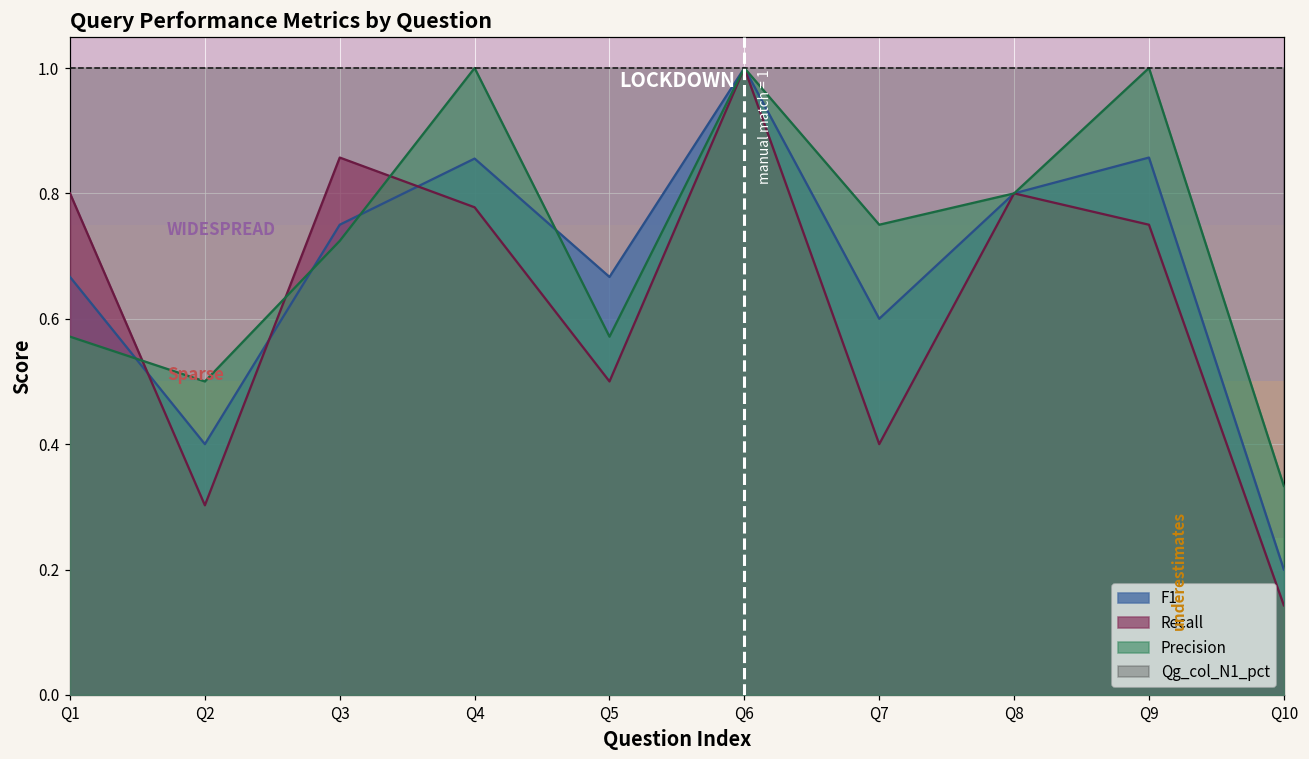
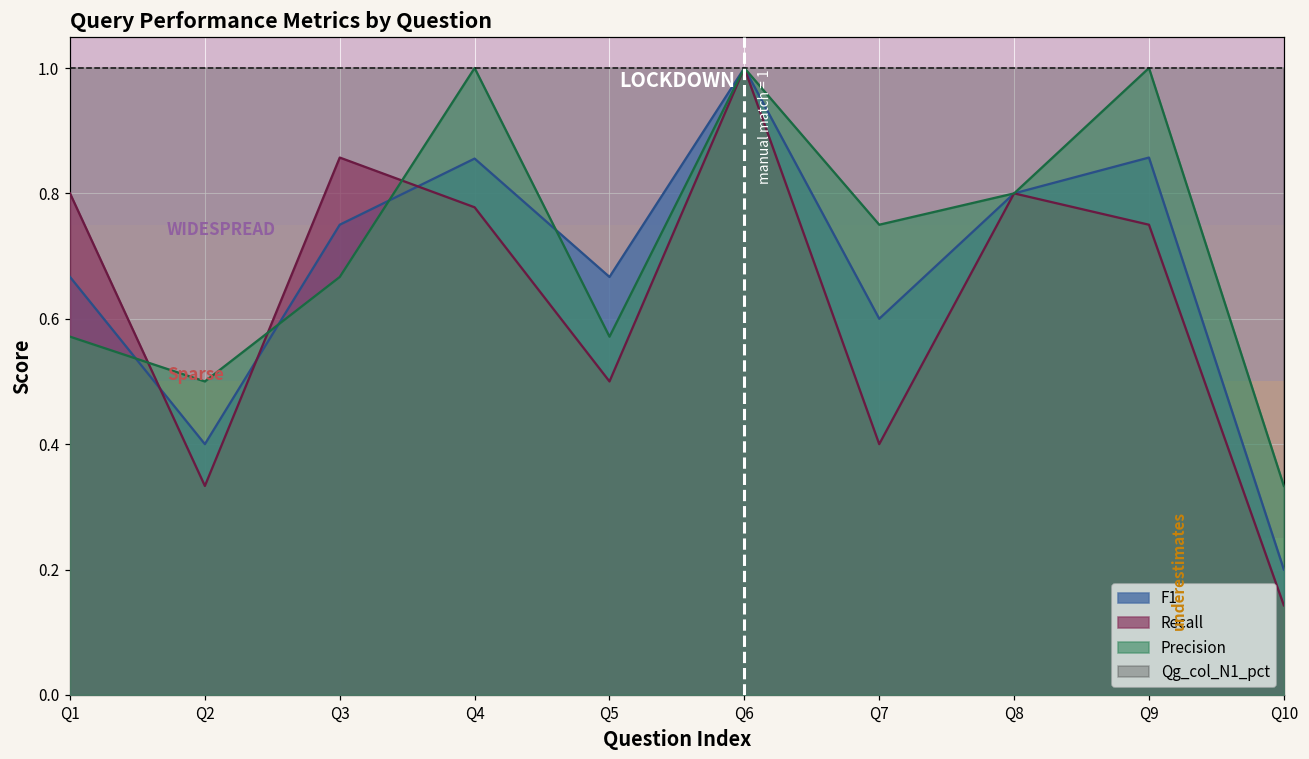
Recall, Q2: 0.30 -> 0.33
Precision, Q3: 0.72 -> 0.67
